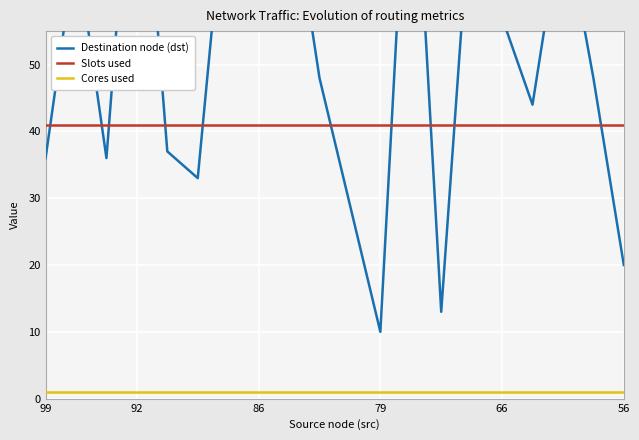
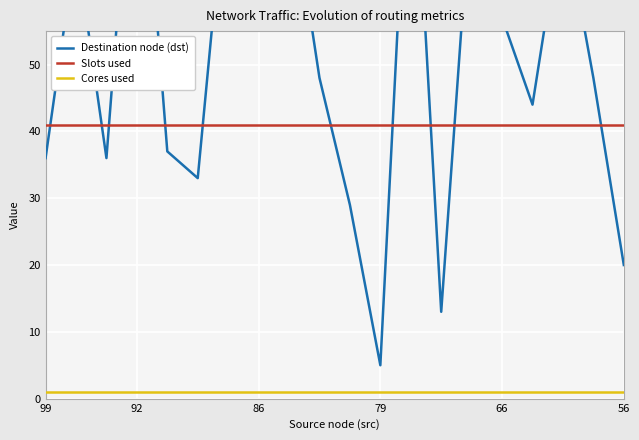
Destination node (dst), 79: 10 -> 5
